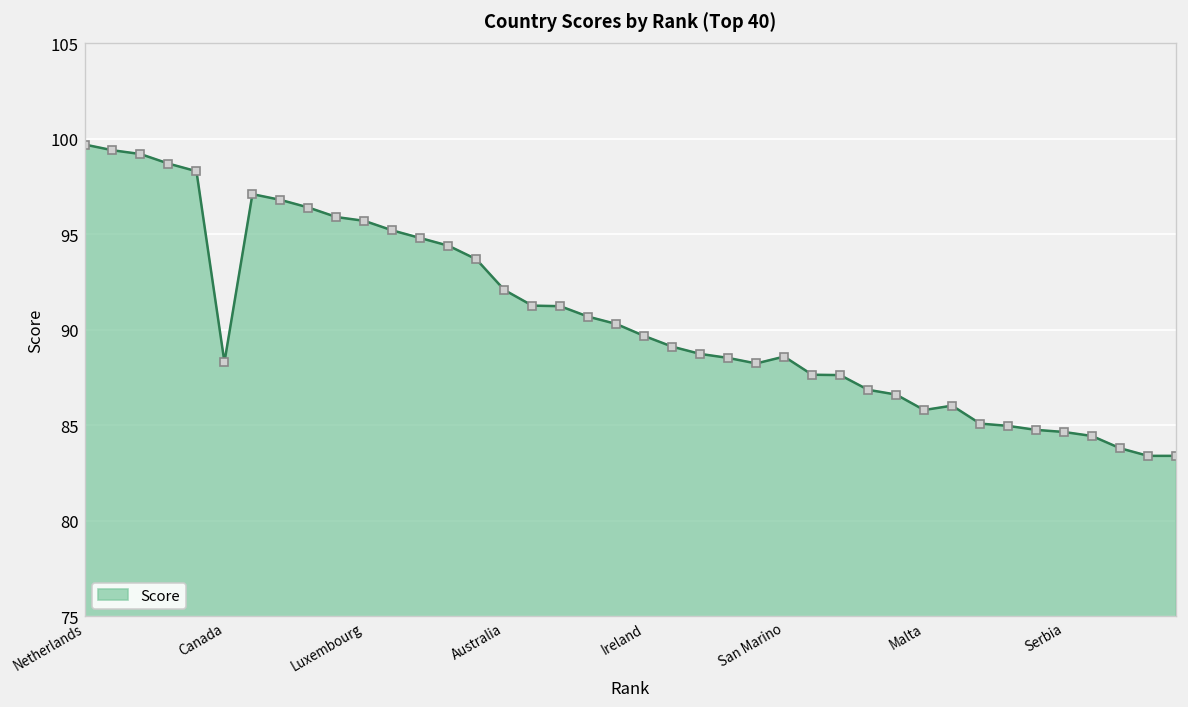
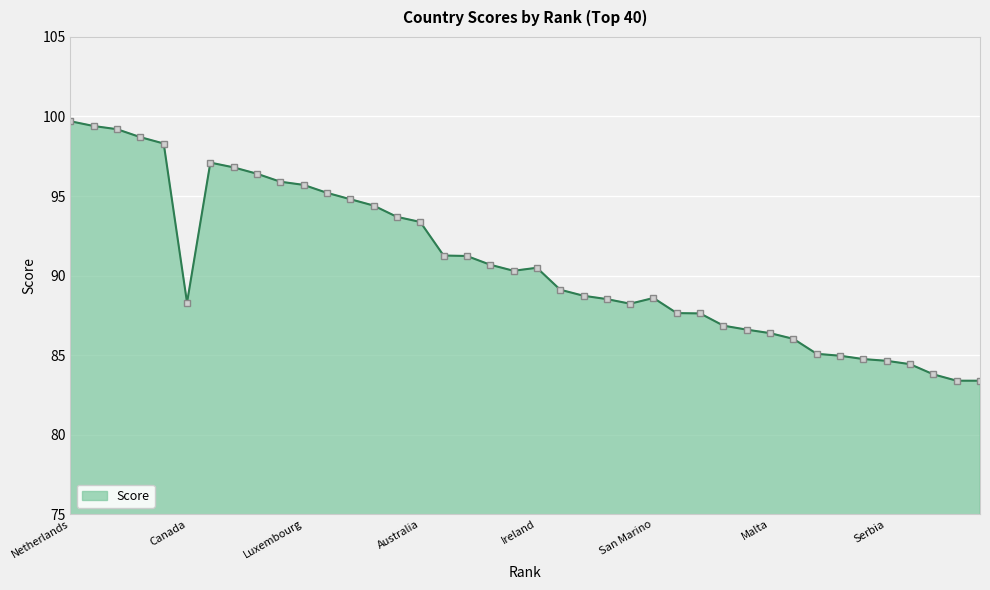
Australia: 92.1 -> 93.4
Ireland: 89.7 -> 90.5
Malta: 85.8 -> 86.4
